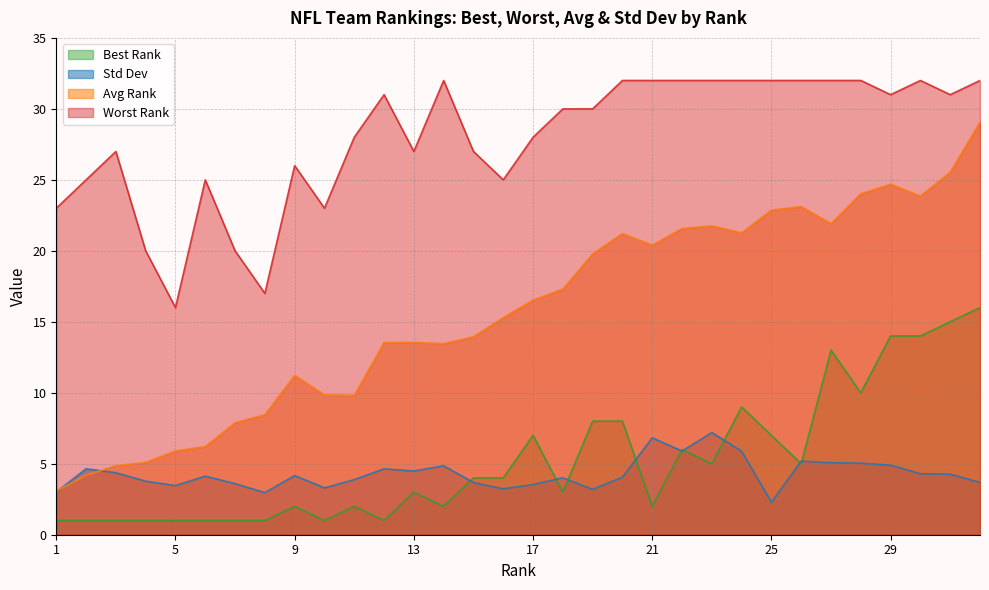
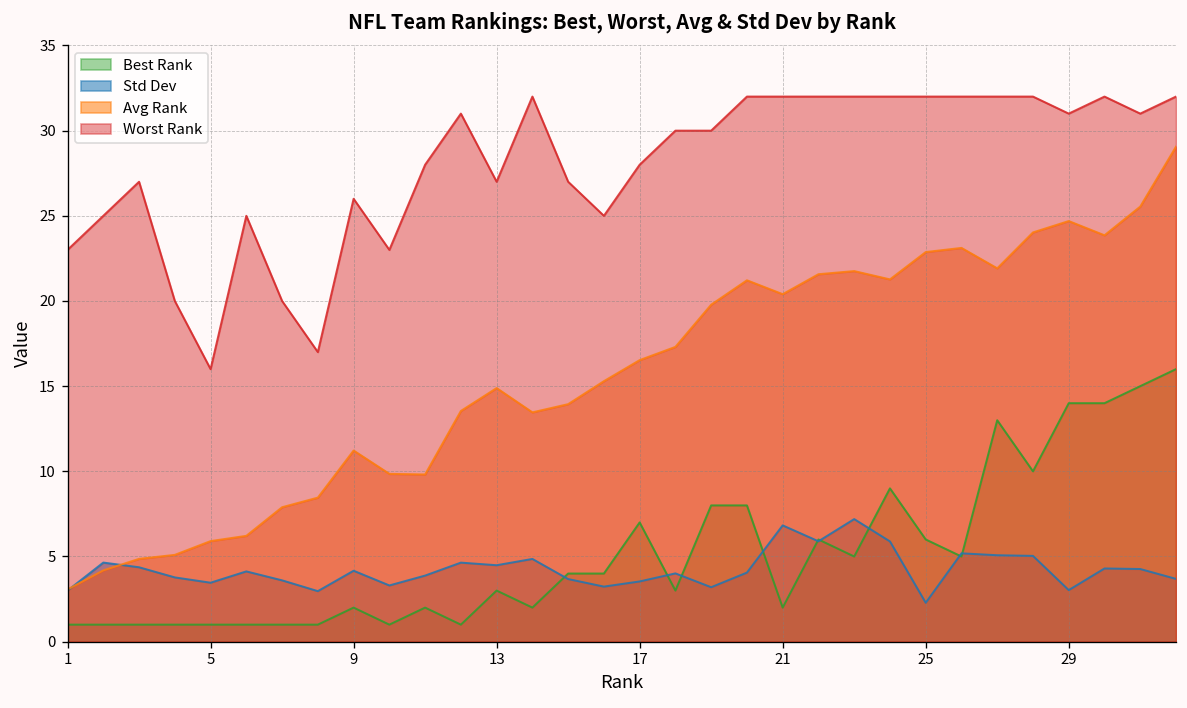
Avg Rank, 13: 13.5 -> 14.9
Best Rank, 25: 7 -> 6
Std Dev, 29: 4.9 -> 3.0
